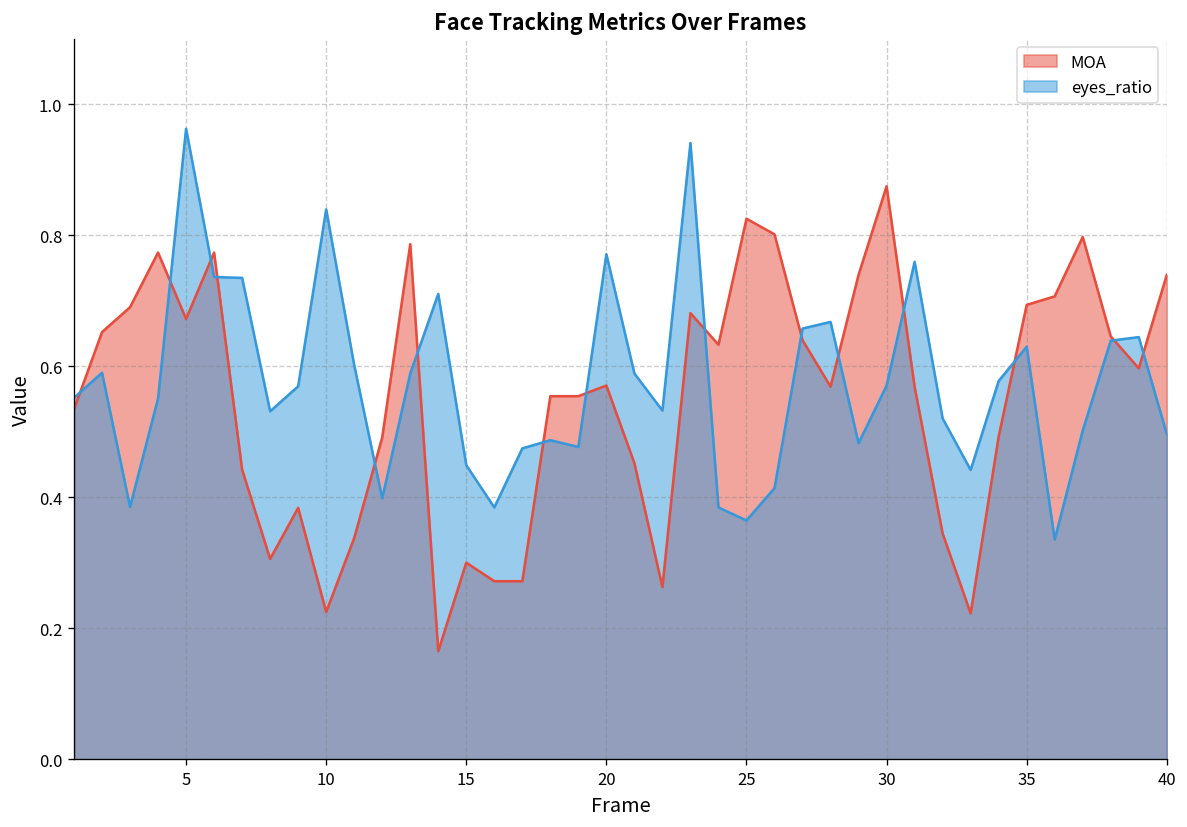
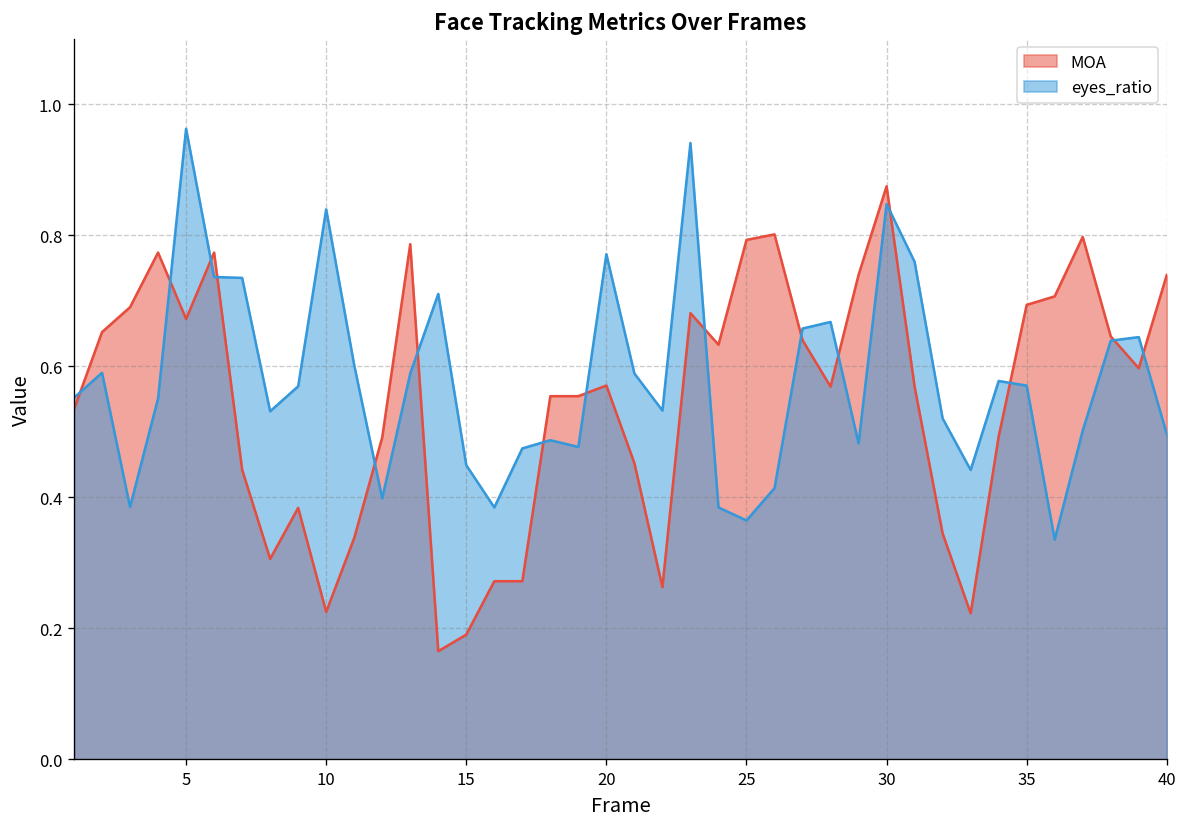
MOA, 15: 0.30 -> 0.19
MOA, 25: 0.83 -> 0.79
eyes_ratio, 30: 0.57 -> 0.85
eyes_ratio, 35: 0.63 -> 0.57
